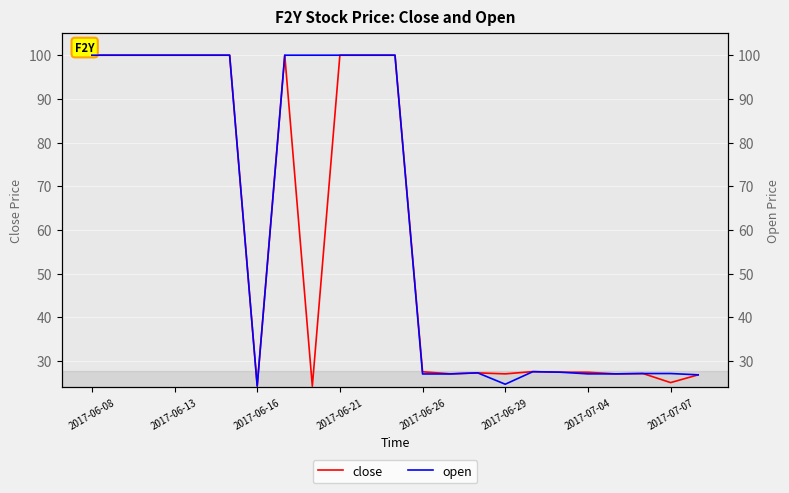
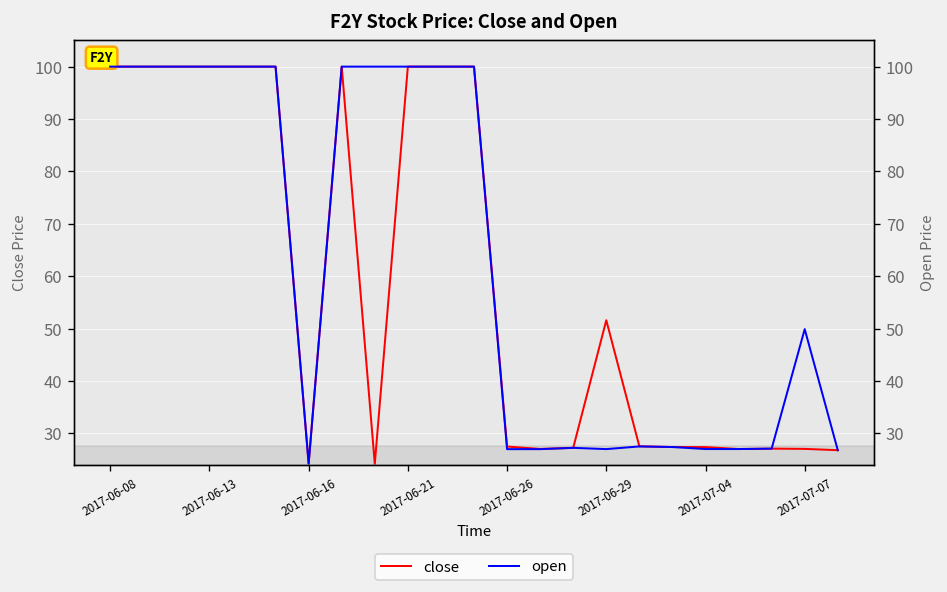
close, 2017-06-29: 27 -> 52
close, 2017-07-07: 25 -> 27
open, 2017-06-29: 25 -> 27
open, 2017-07-07: 27 -> 50
